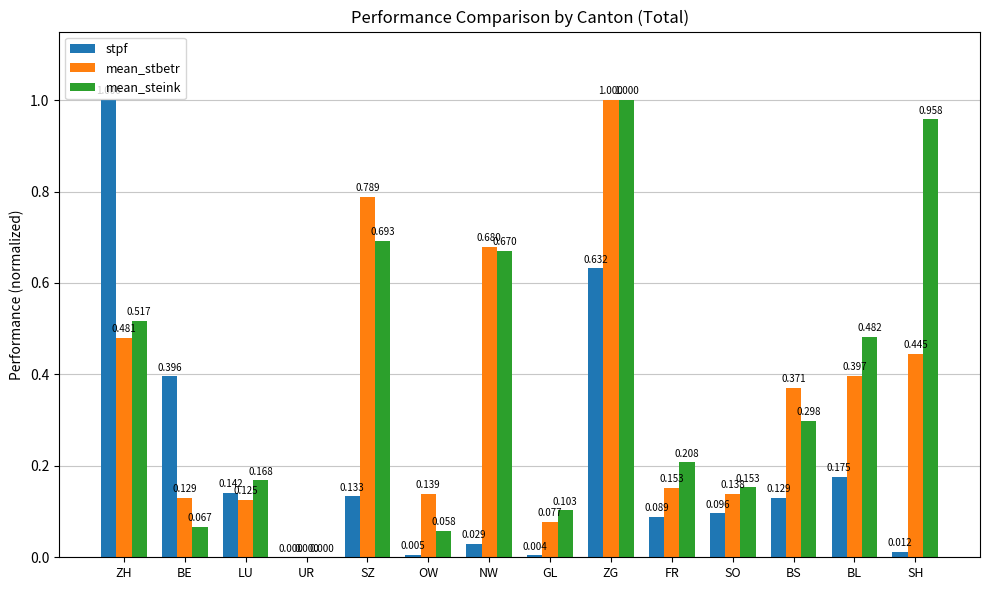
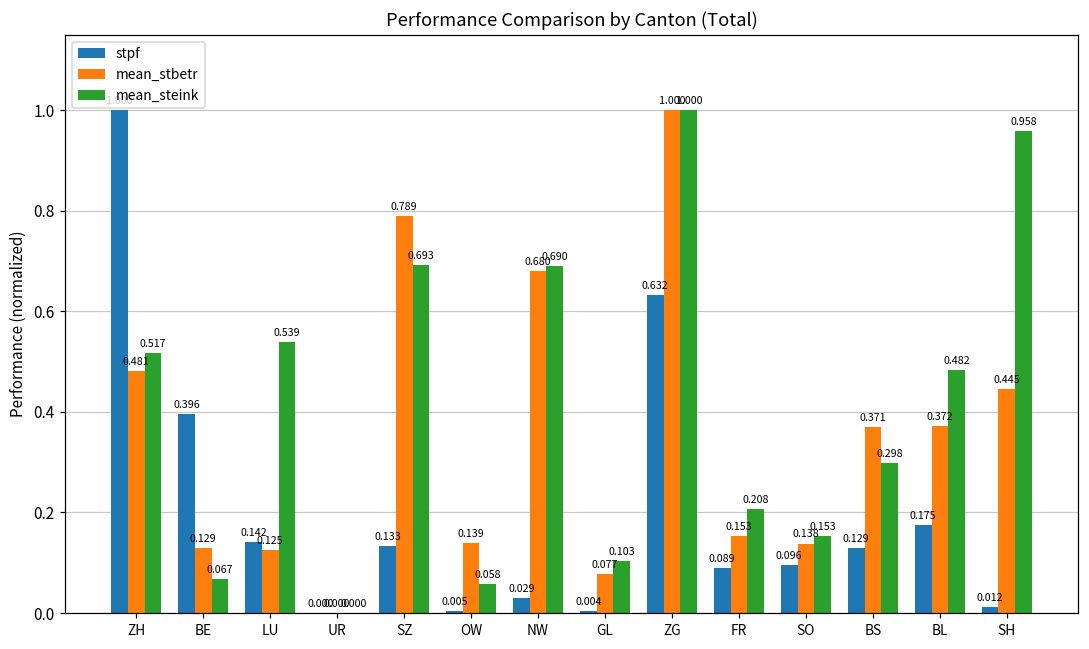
mean_steink, LU: 0.168 -> 0.539
mean_steink, NW: 0.670 -> 0.690
mean_stbetr, BL: 0.397 -> 0.372
